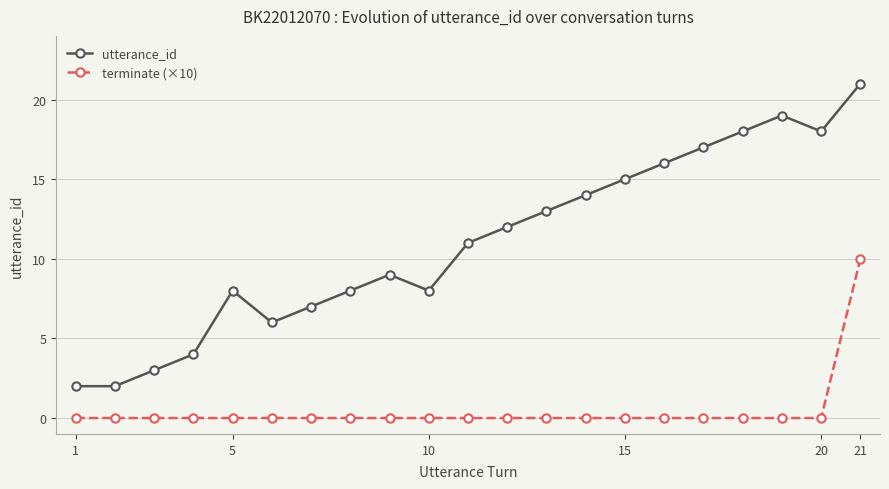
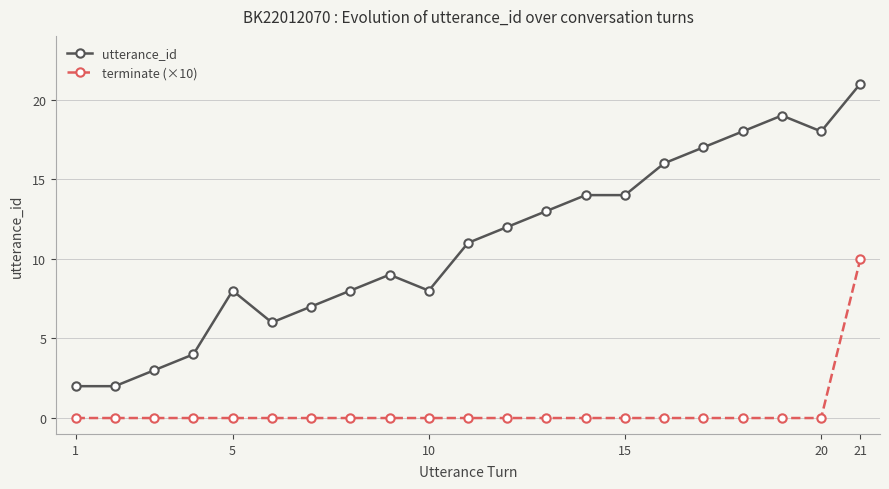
utterance_id, 15: 15 -> 14
